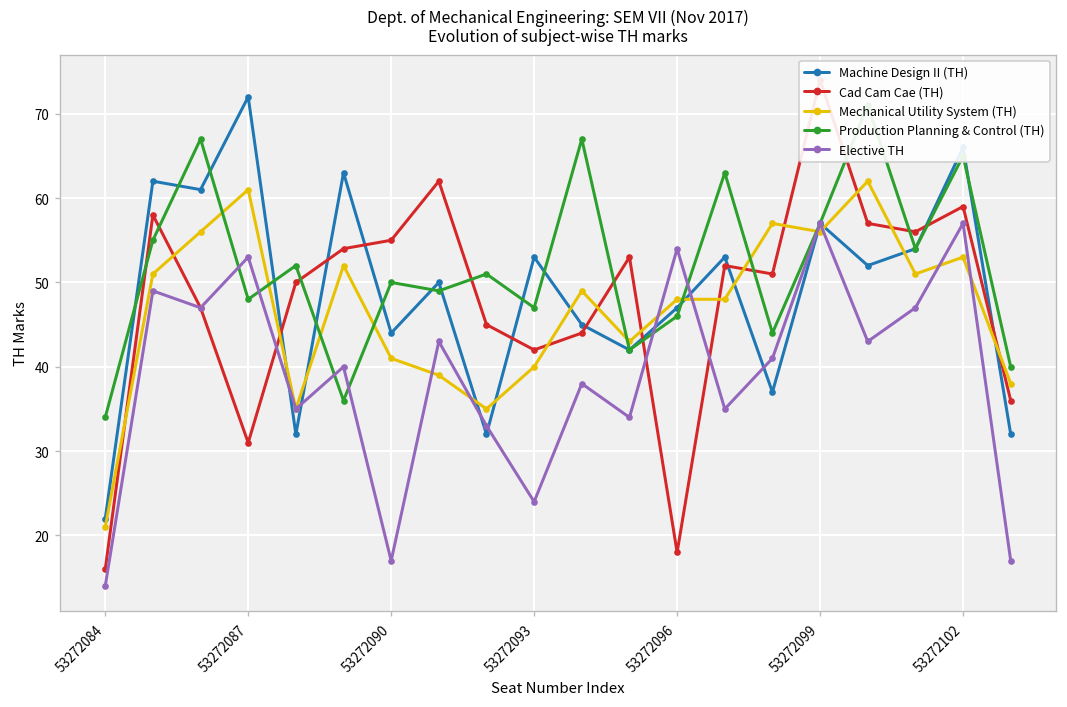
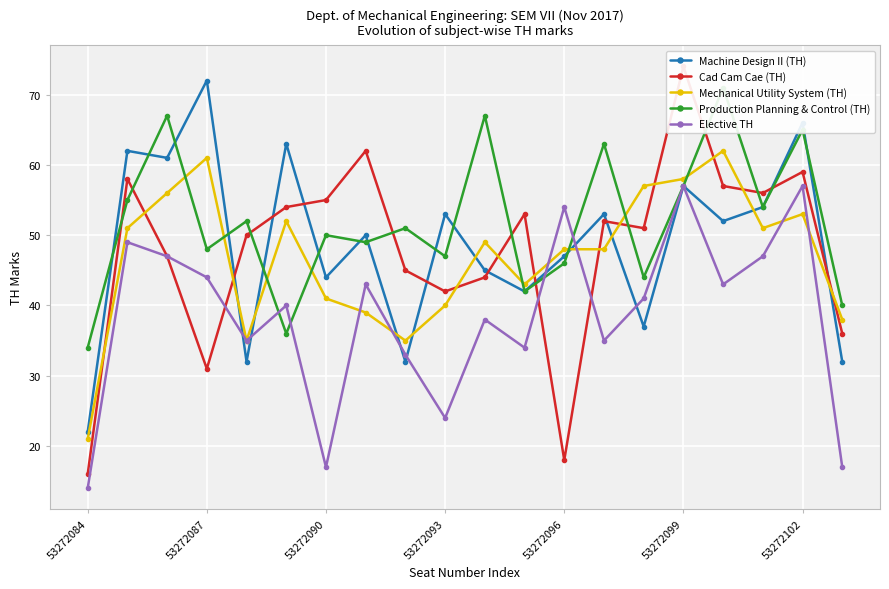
Elective TH, 53272087: 53 -> 44
Mechanical Utility System (TH), 53272099: 56 -> 58
